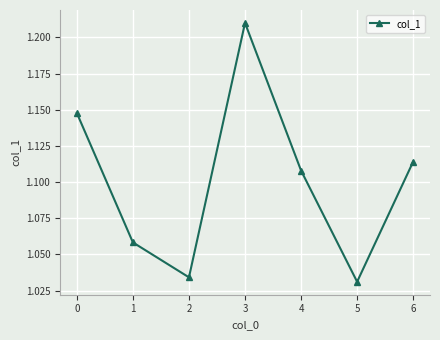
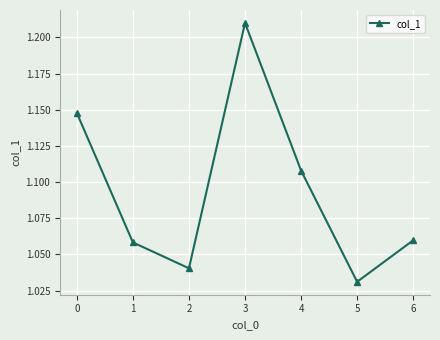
2: 1.034 -> 1.040
6: 1.114 -> 1.060
